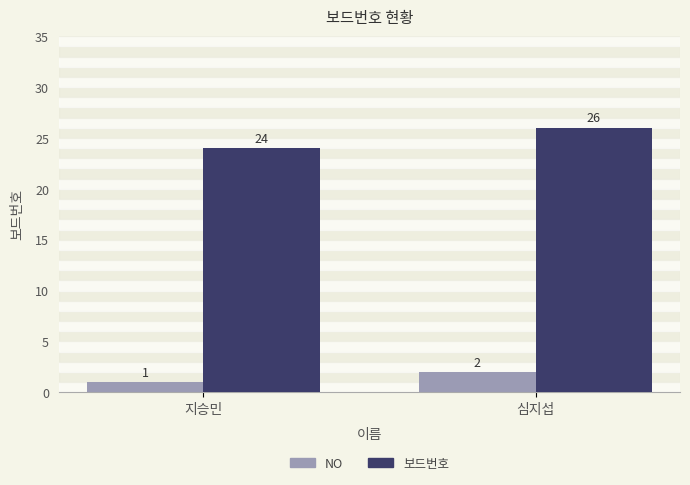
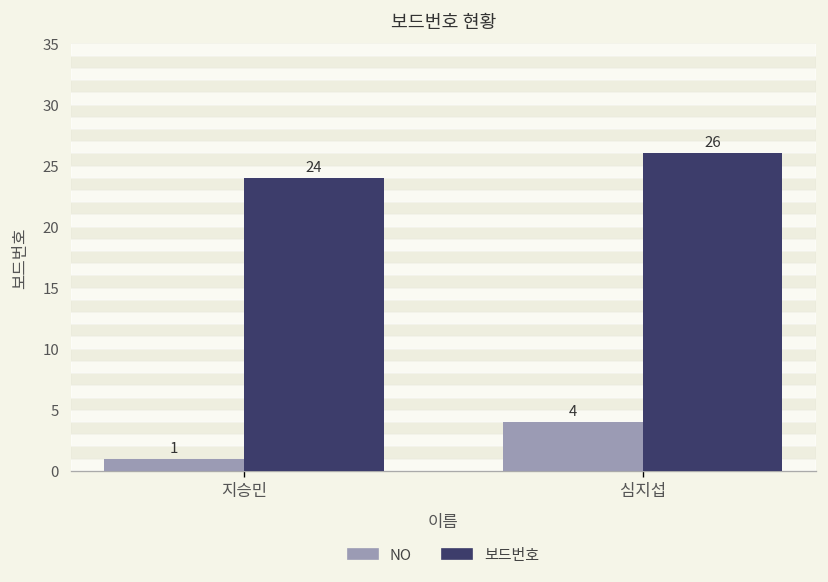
NO, 심지섭: 2 -> 4
